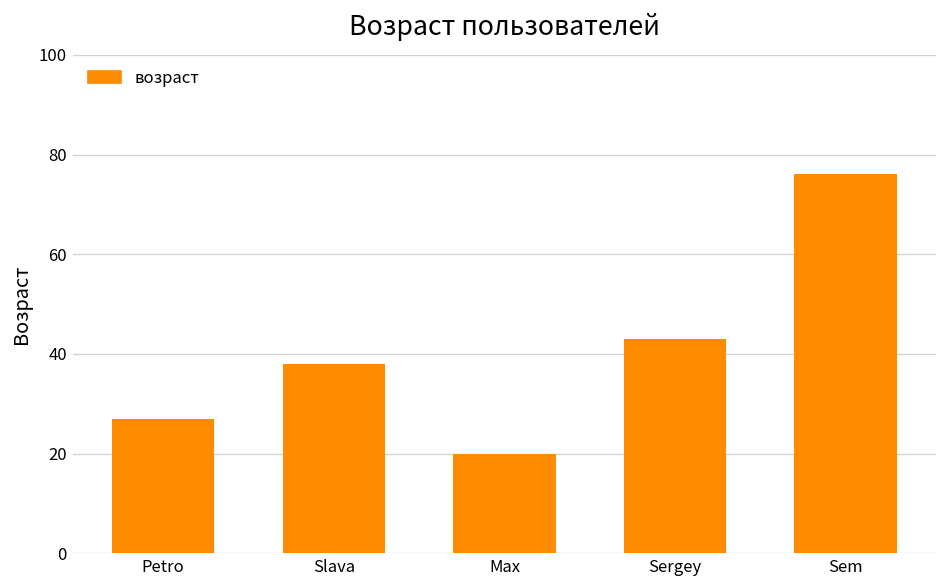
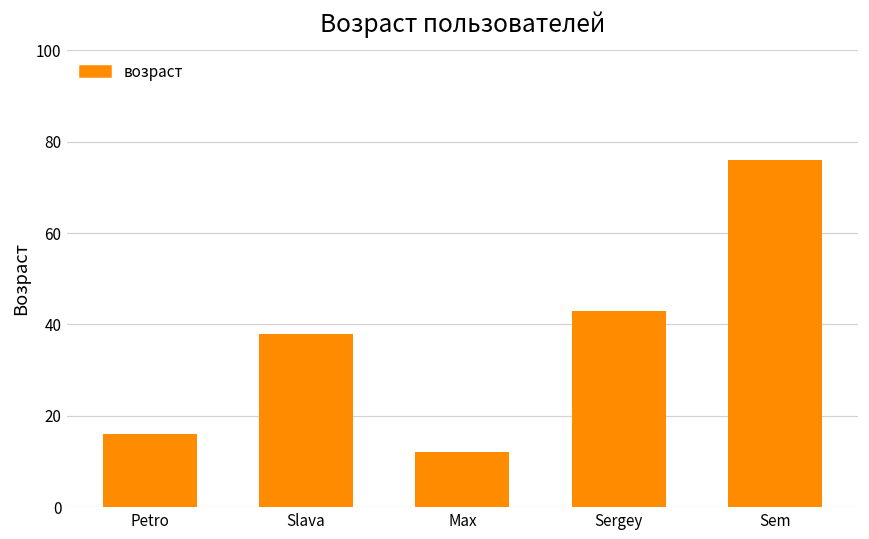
Petro: 27 -> 16
Max: 20 -> 12
